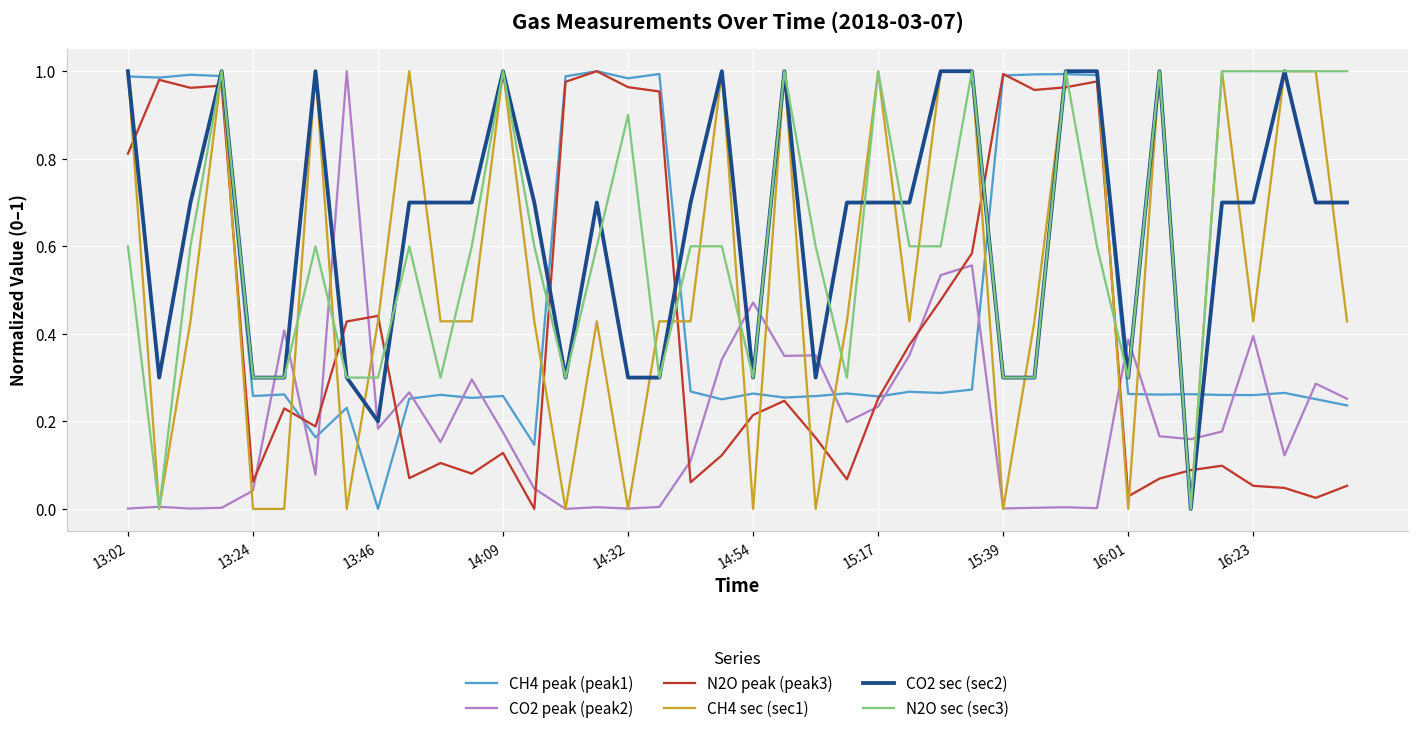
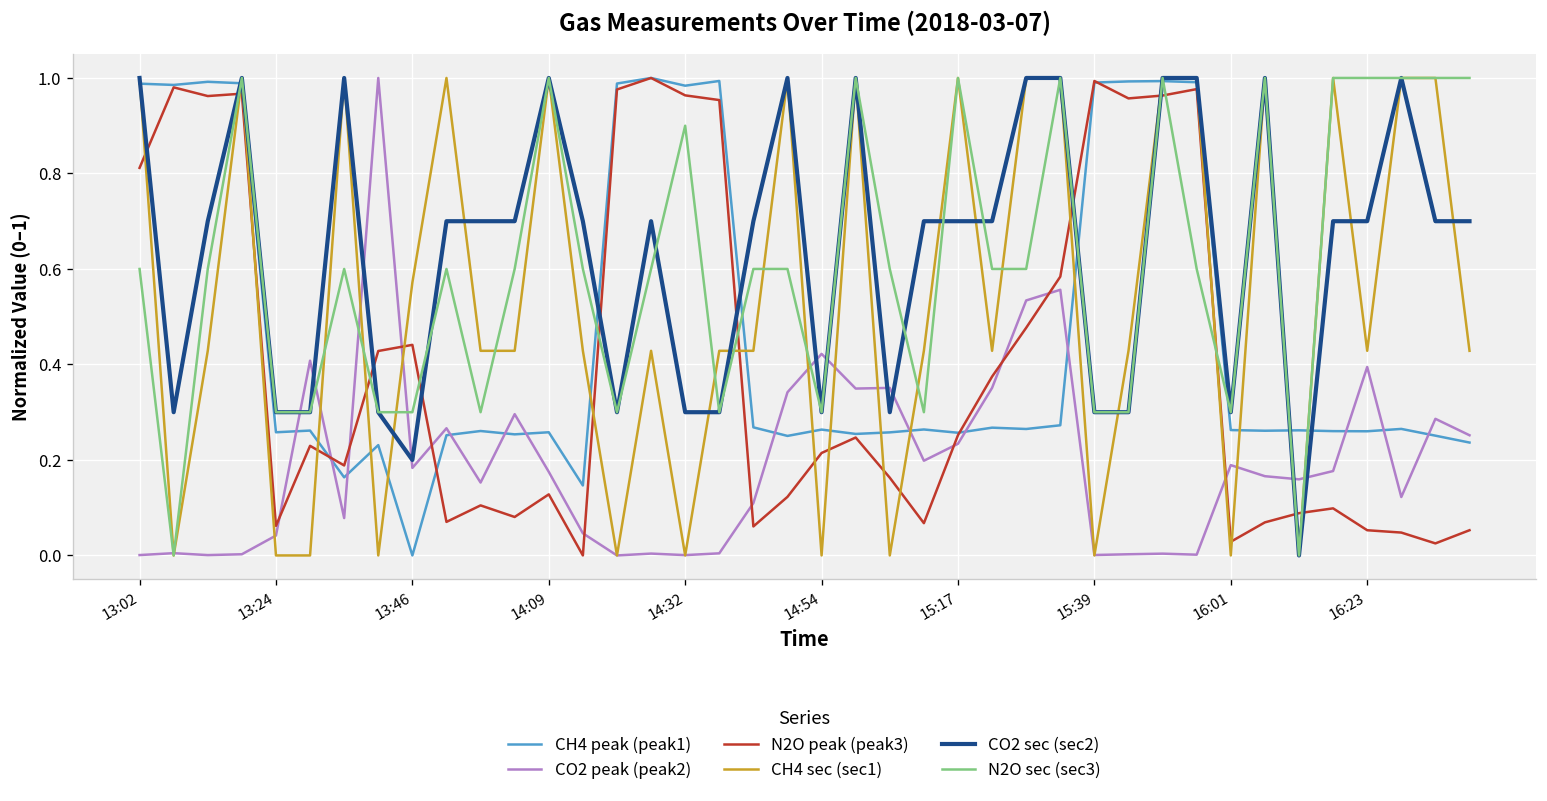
CH4 sec (sec1), 13:46: 0.43 -> 0.57
CO2 peak (peak2), 14:54: 0.47 -> 0.42
CO2 peak (peak2), 16:01: 0.39 -> 0.19
